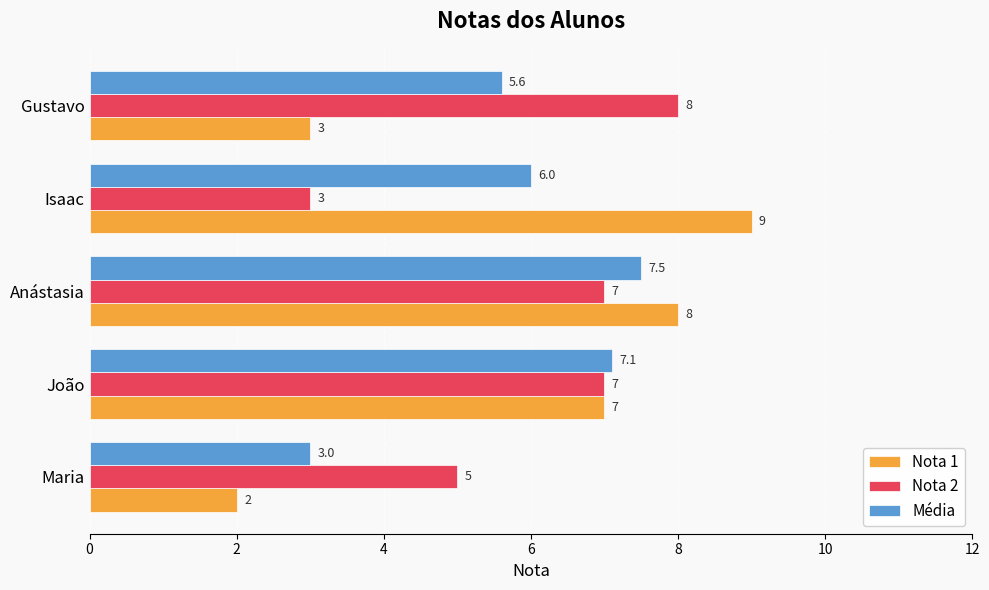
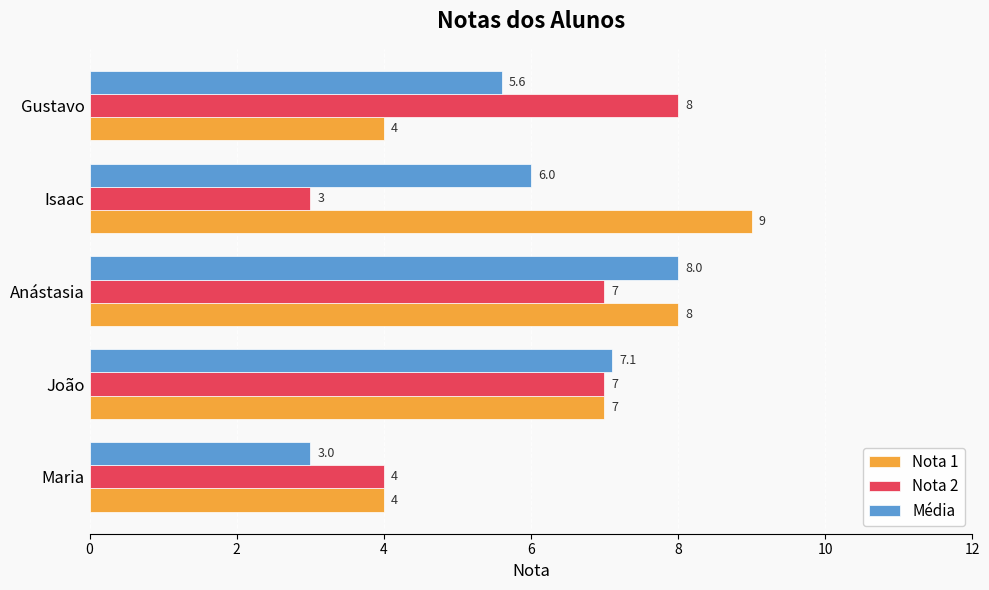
Nota 1, Gustavo: 3 -> 4
Média, Anástasia: 7.5 -> 8.0
Nota 2, Maria: 5 -> 4
Nota 1, Maria: 2 -> 4
